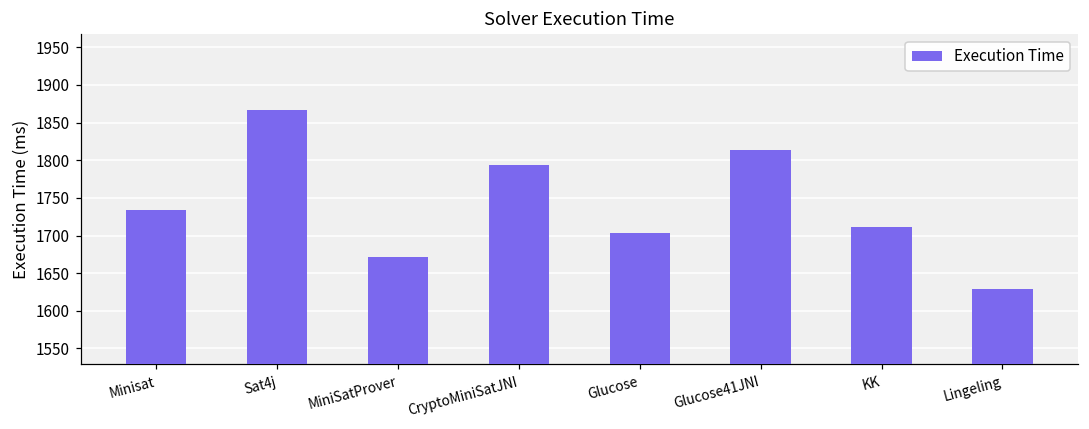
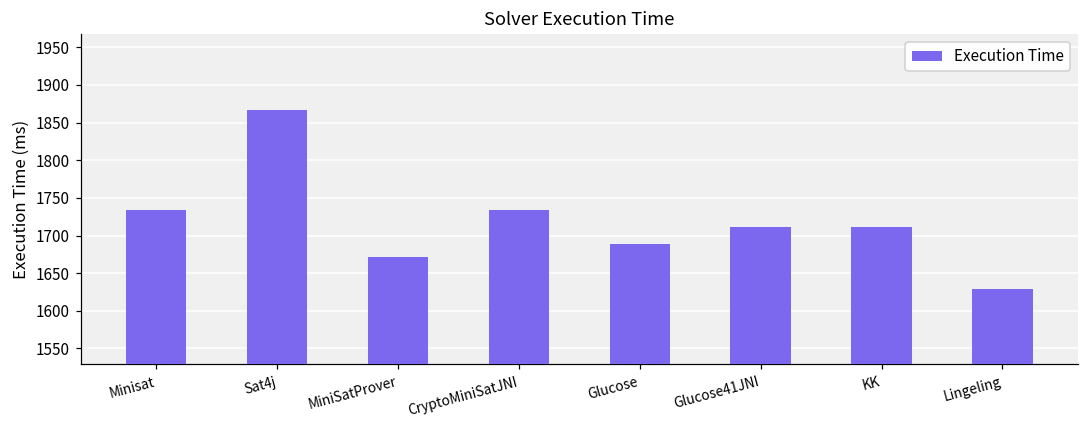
CryptoMiniSatJNI: 1790 -> 1730
Glucose: 1700 -> 1690
Glucose41JNI: 1810 -> 1710
